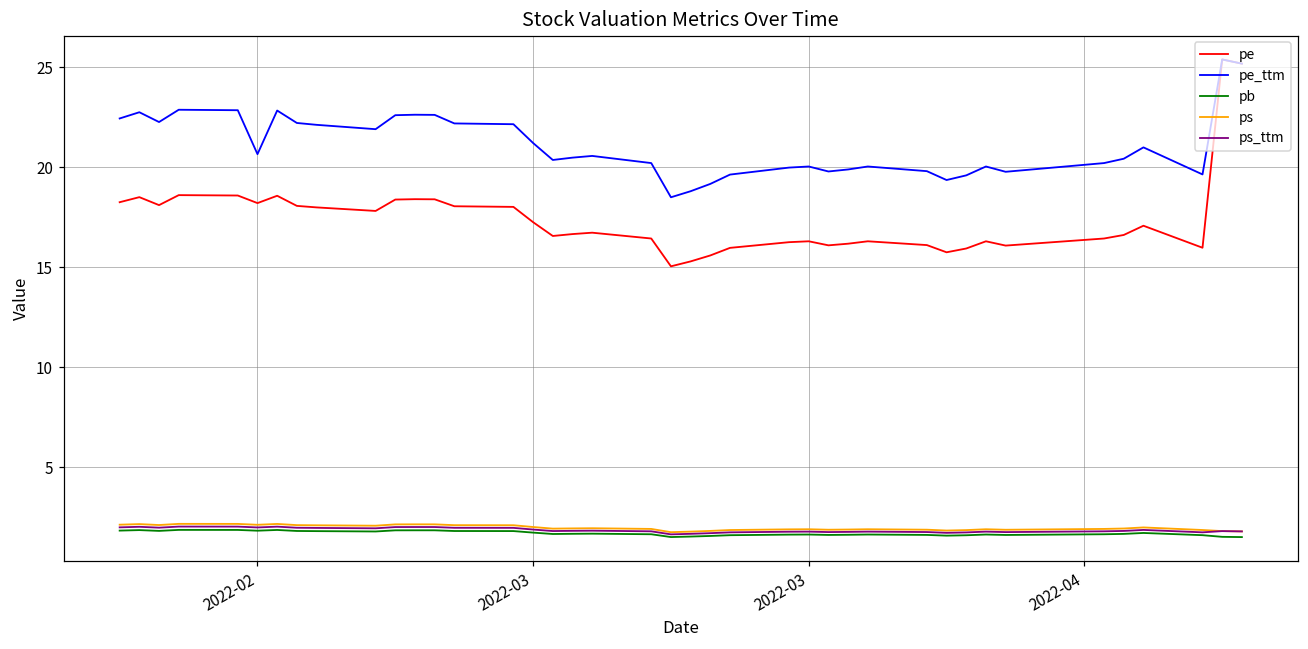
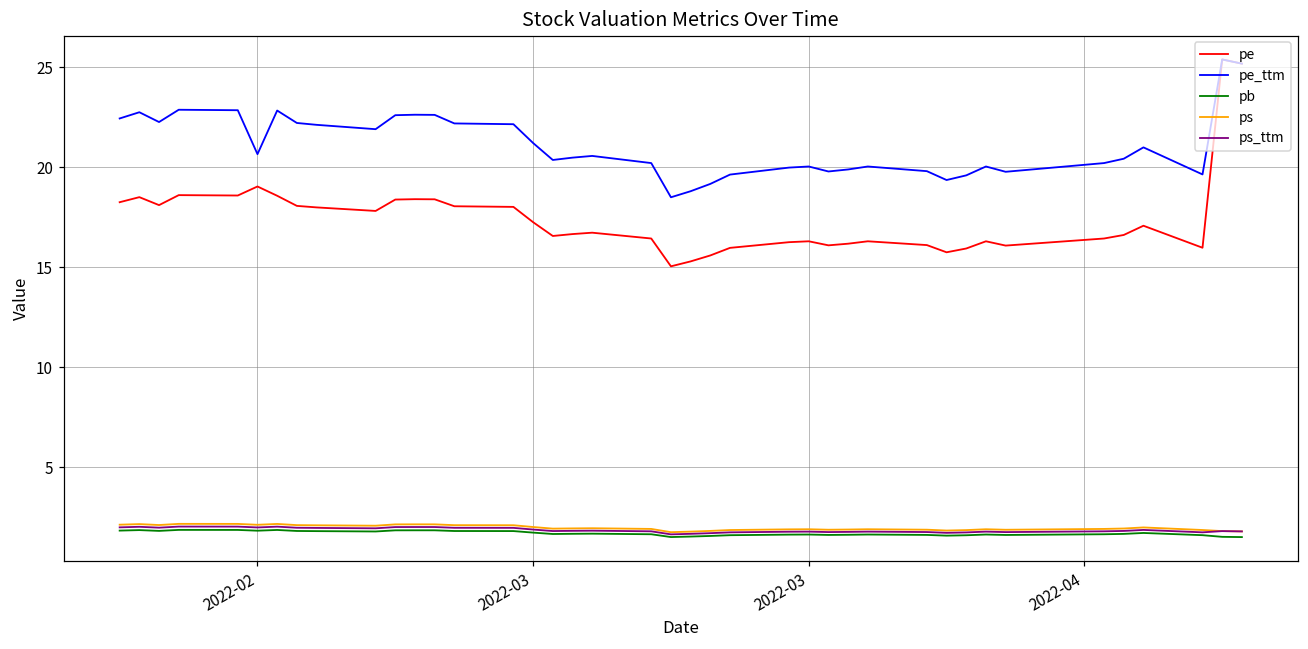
pe, 2022-02: 18.2 -> 19.0
